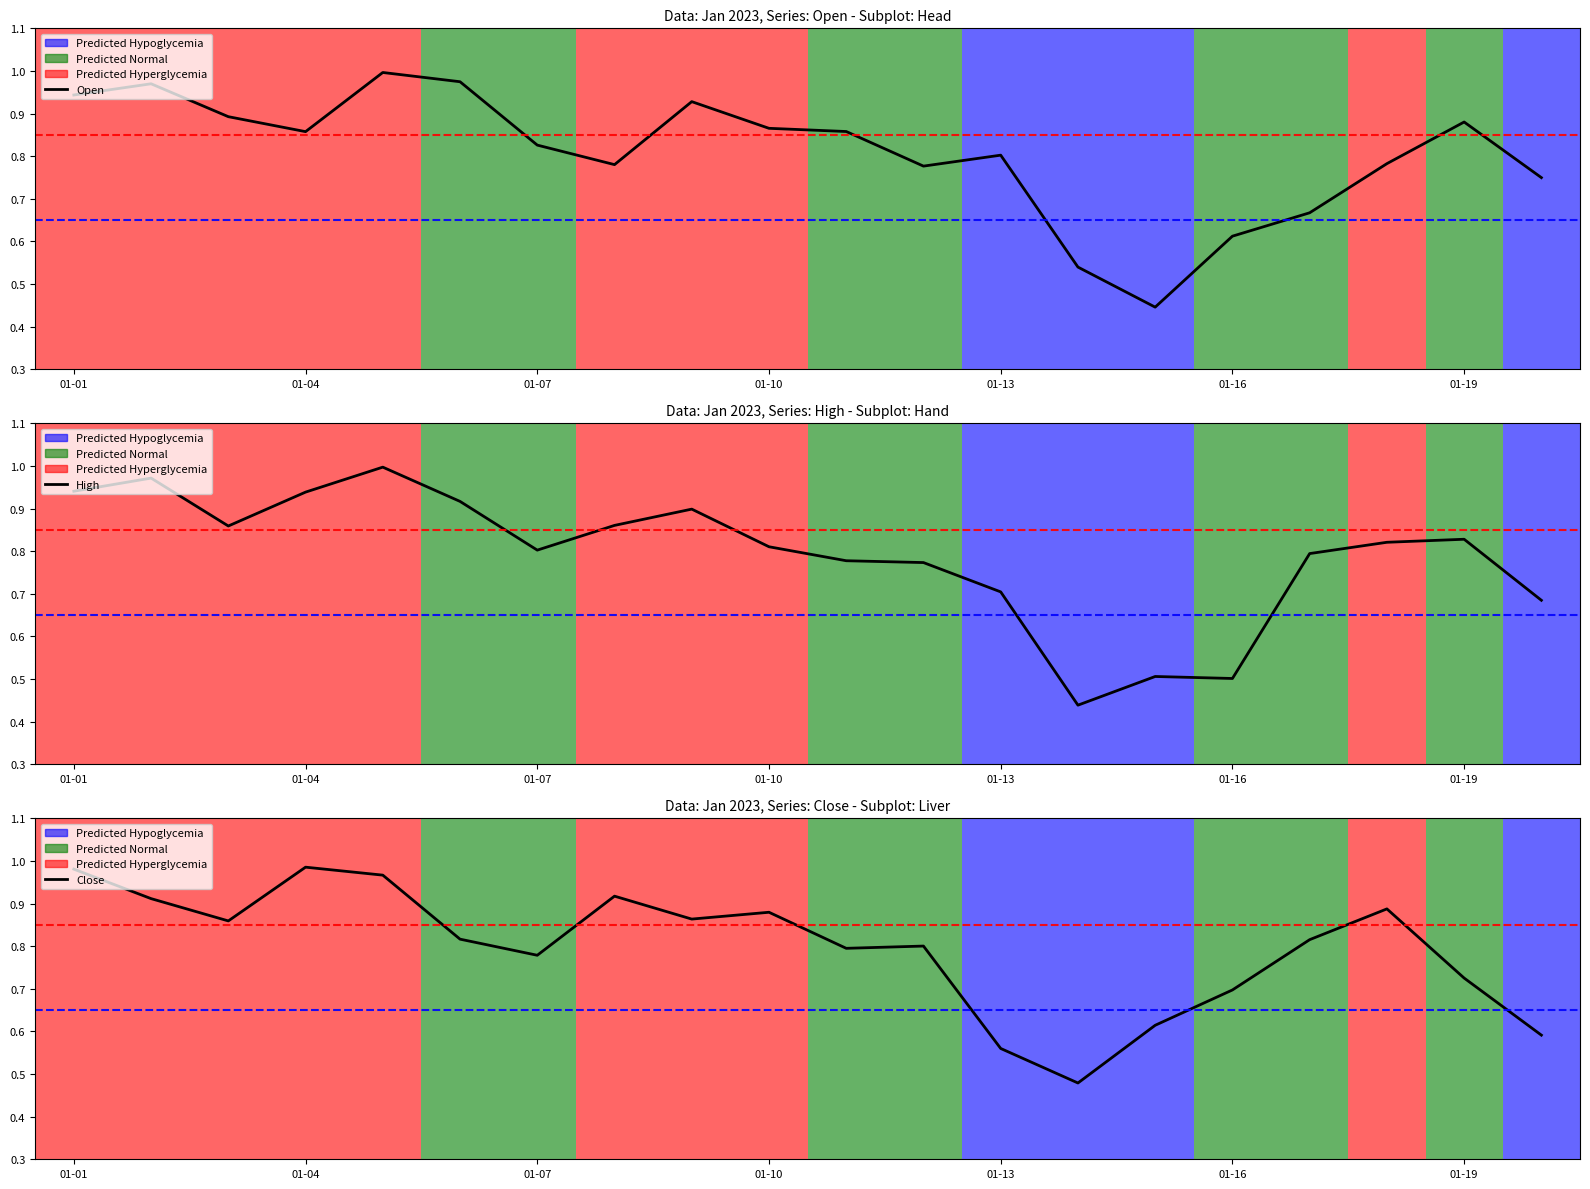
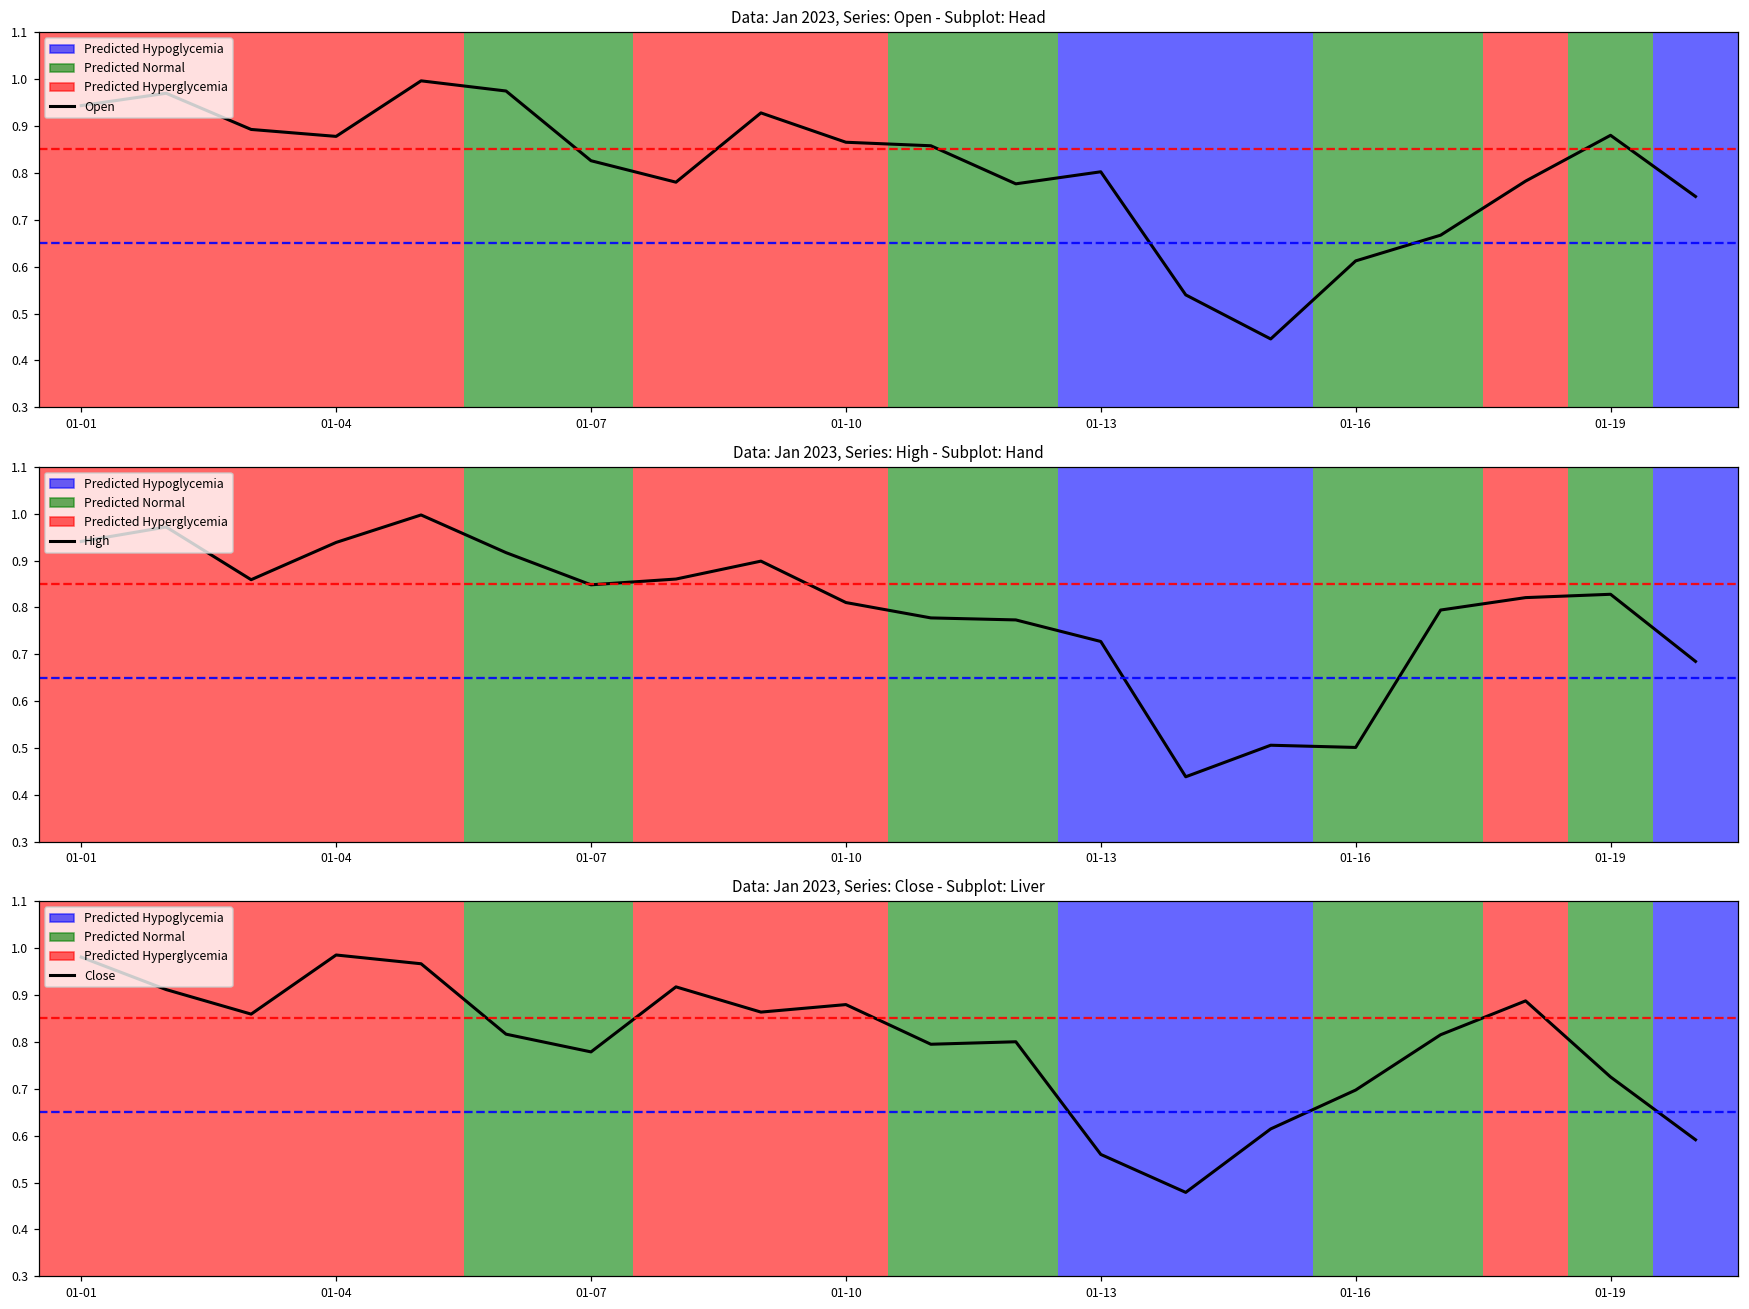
Data: Jan 2023, Series: Open - Subplot: Head, 01-04: 0.86 -> 0.88
Data: Jan 2023, Series: High - Subplot: Hand, 01-07: 0.80 -> 0.85
Data: Jan 2023, Series: High - Subplot: Hand, 01-13: 0.70 -> 0.73
